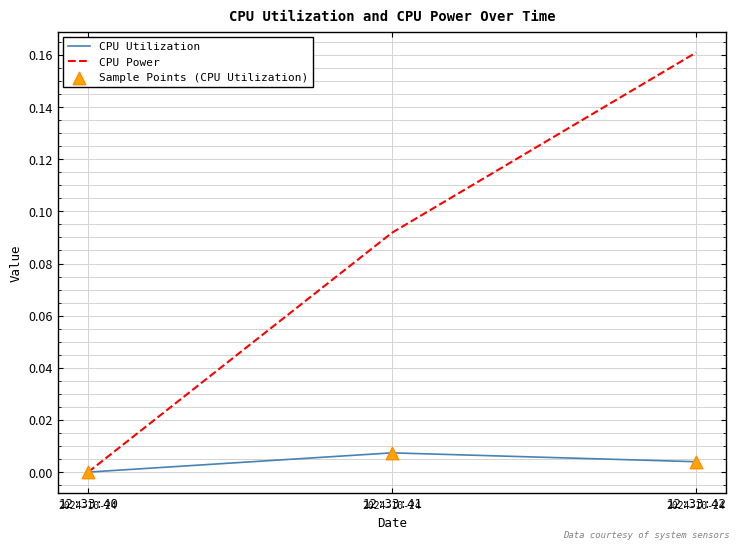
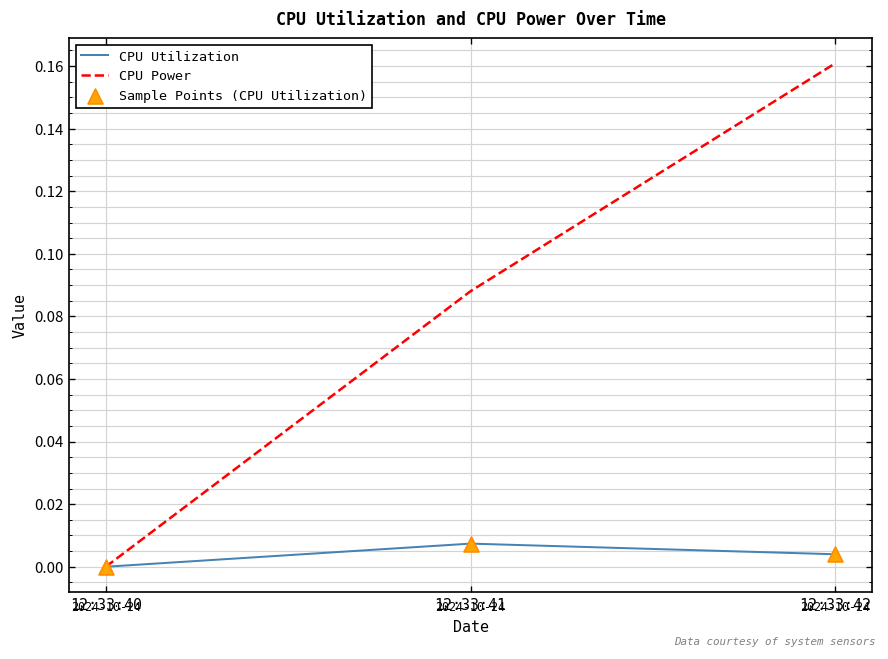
CPU Power, 12:33:41: 0.092 -> 0.088
